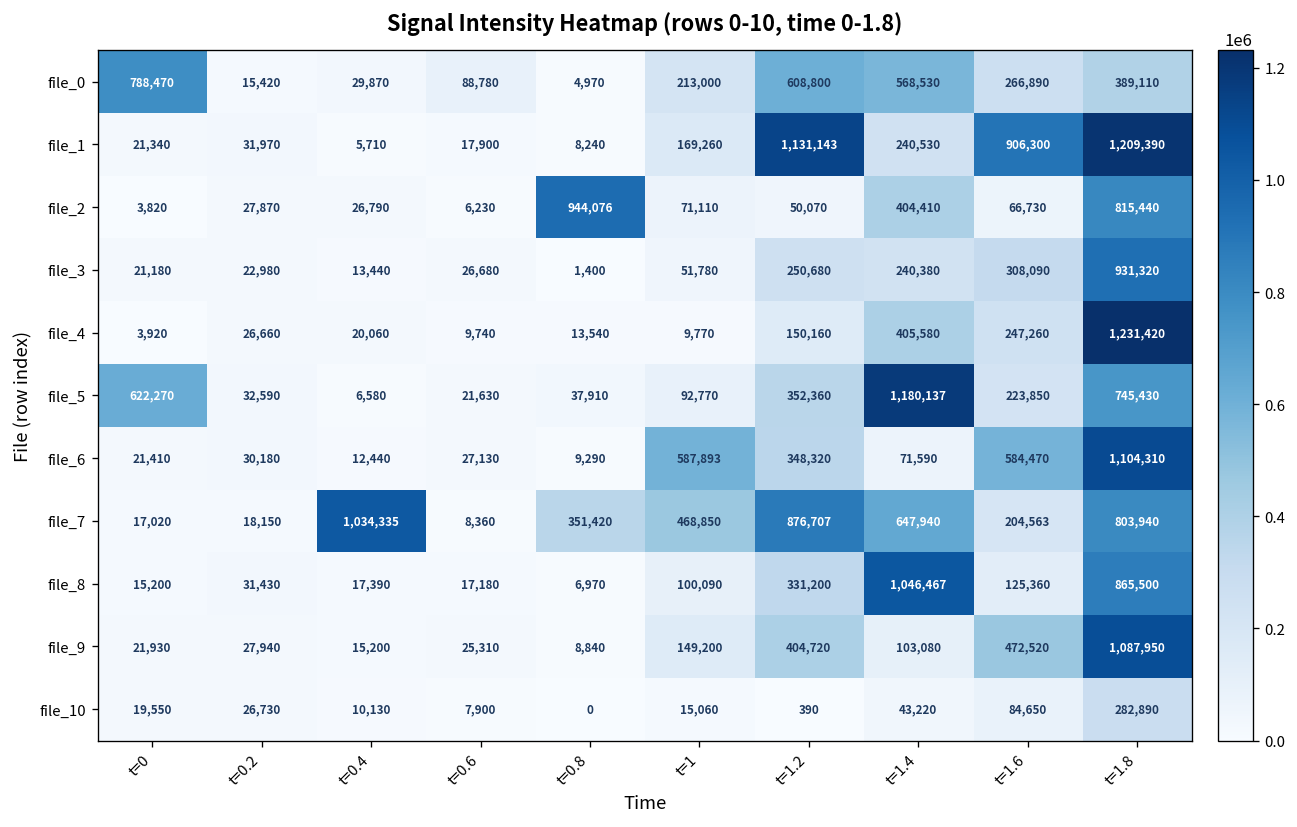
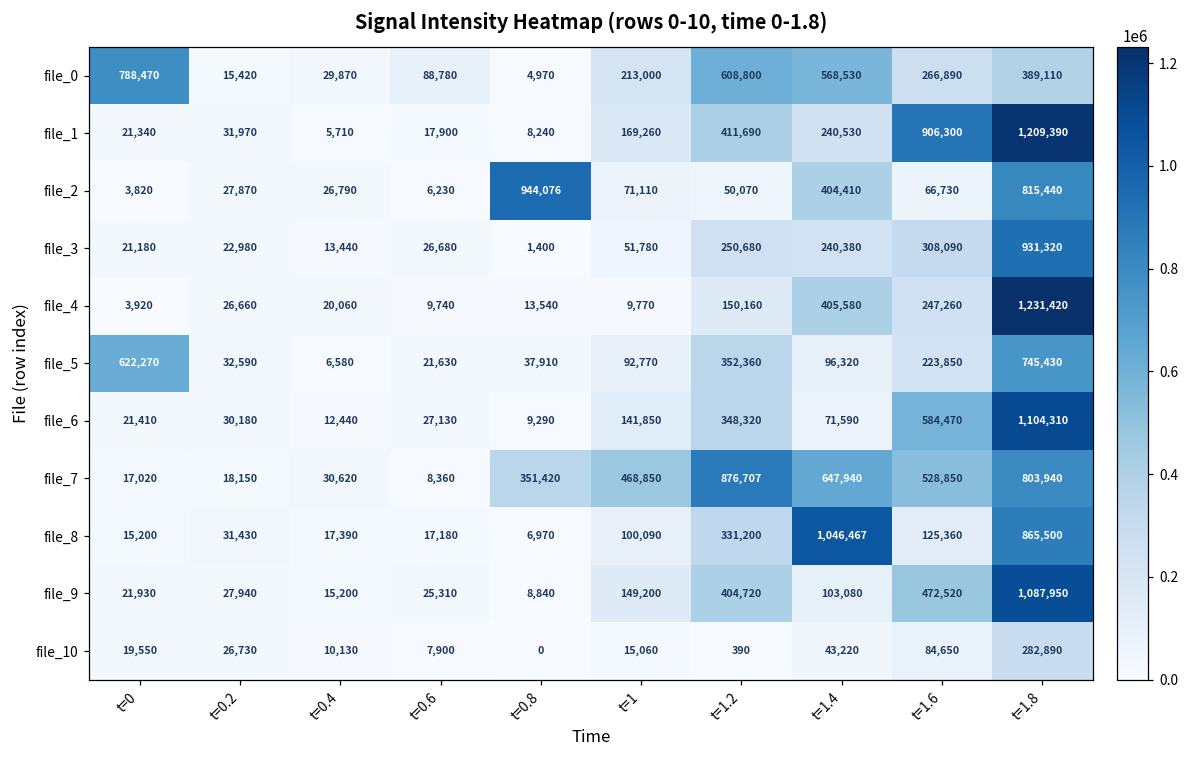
file_1, t=1.2: 1,131,143 -> 411,690
file_5, t=1.4: 1,180,137 -> 96,320
file_6, t=1: 587,893 -> 141,850
file_7, t=0.4: 1,034,335 -> 30,620
file_7, t=1.6: 204,563 -> 528,850
